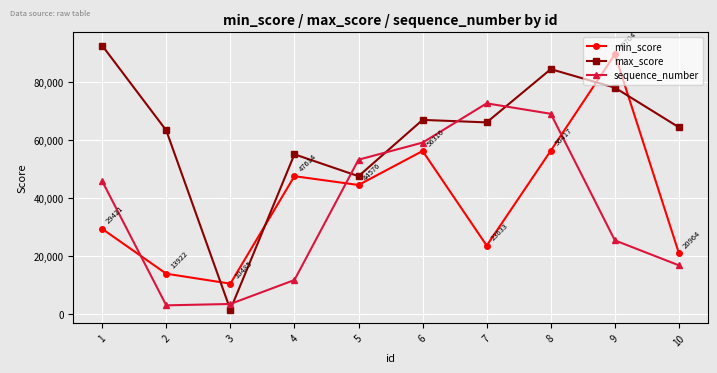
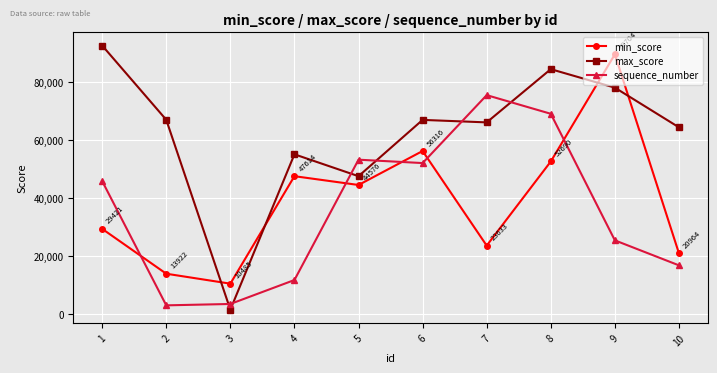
max_score, 2: 63,000 -> 67,000
sequence_number, 6: 59,000 -> 52,000
sequence_number, 7: 73,000 -> 76,000
min_score, 8: 56417 -> 52690
